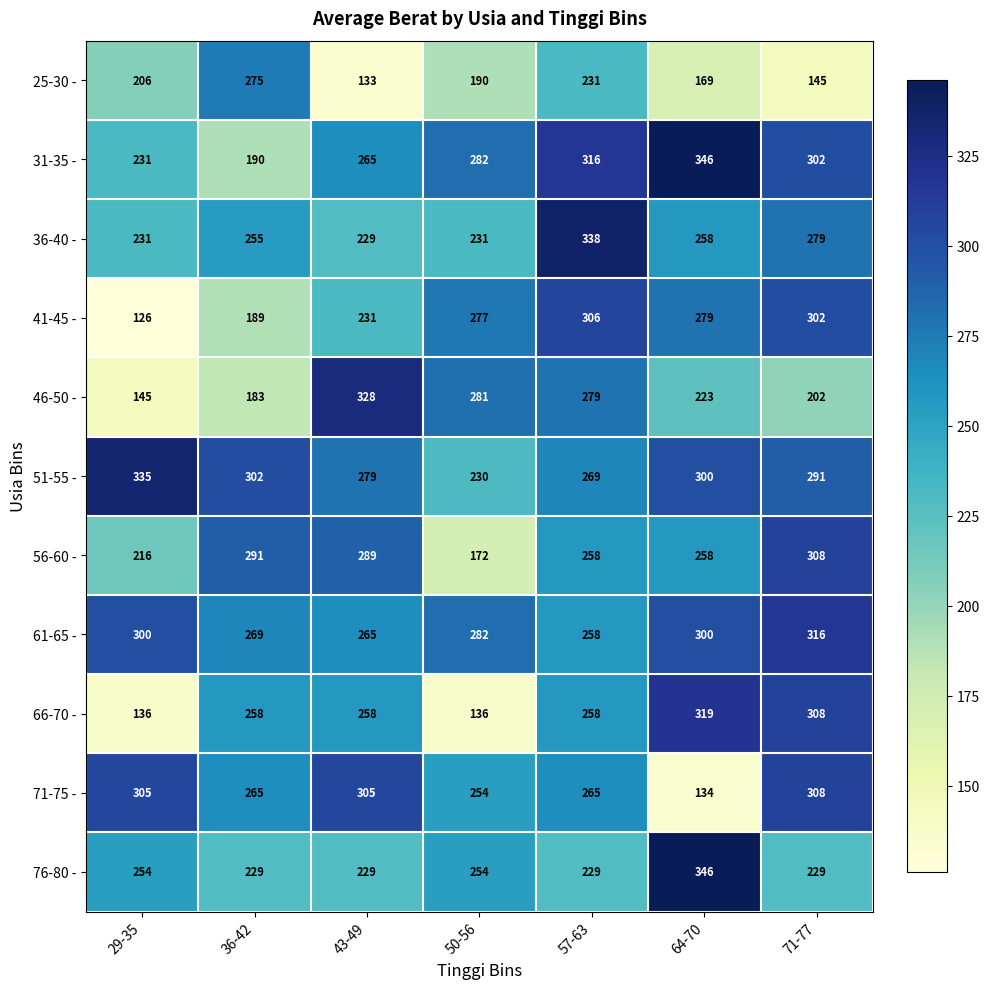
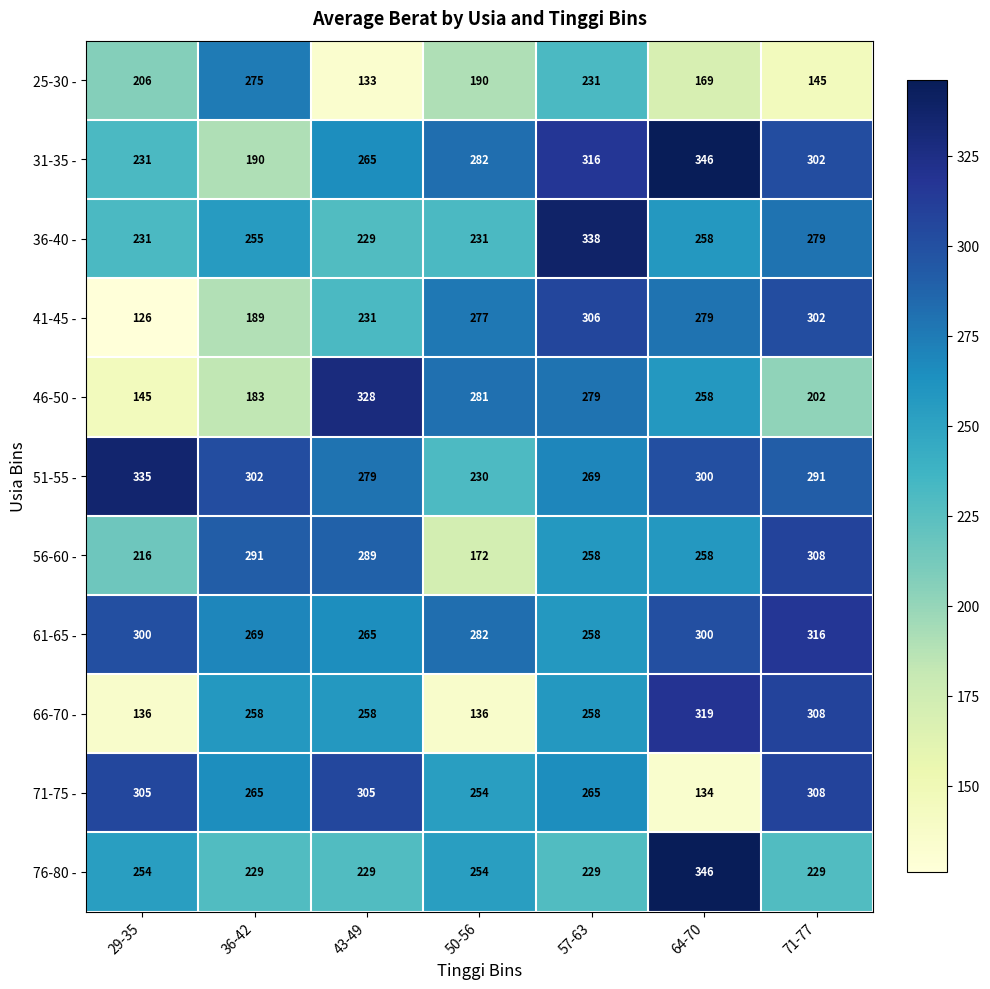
46-50 -, 64-70: 223 -> 258
